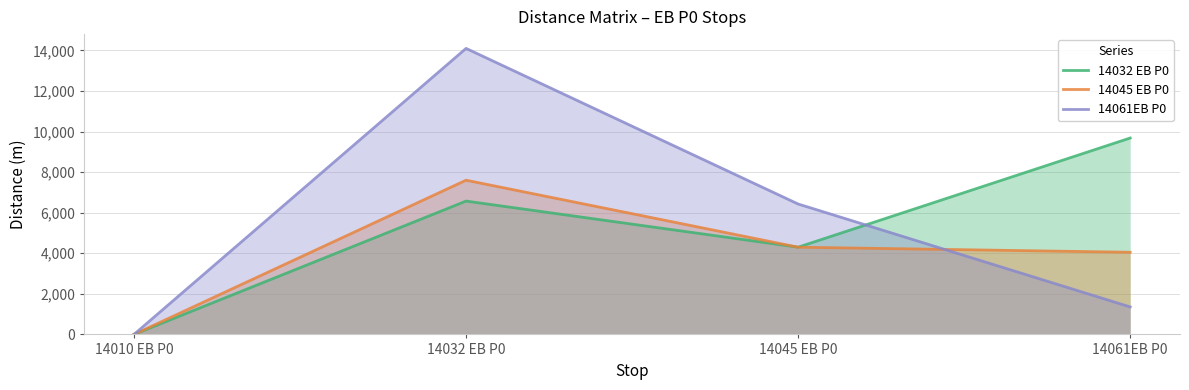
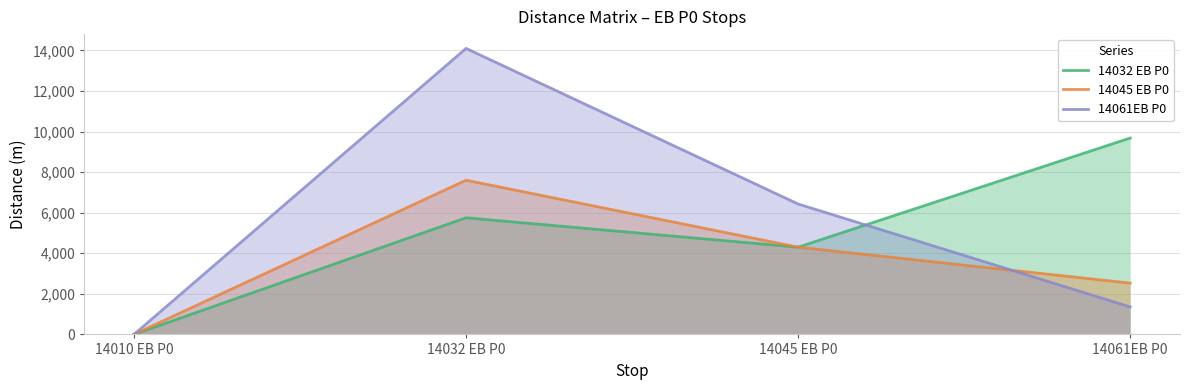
14032 EB P0, 14032 EB P0: 6,600 -> 5,800
14045 EB P0, 14061EB P0: 4,100 -> 2,500
